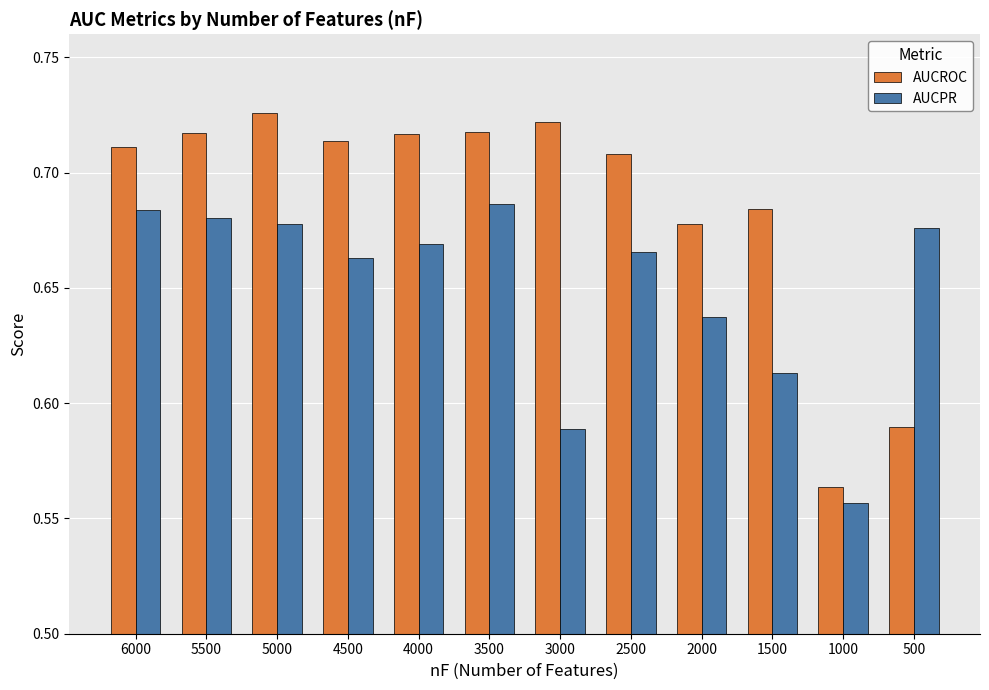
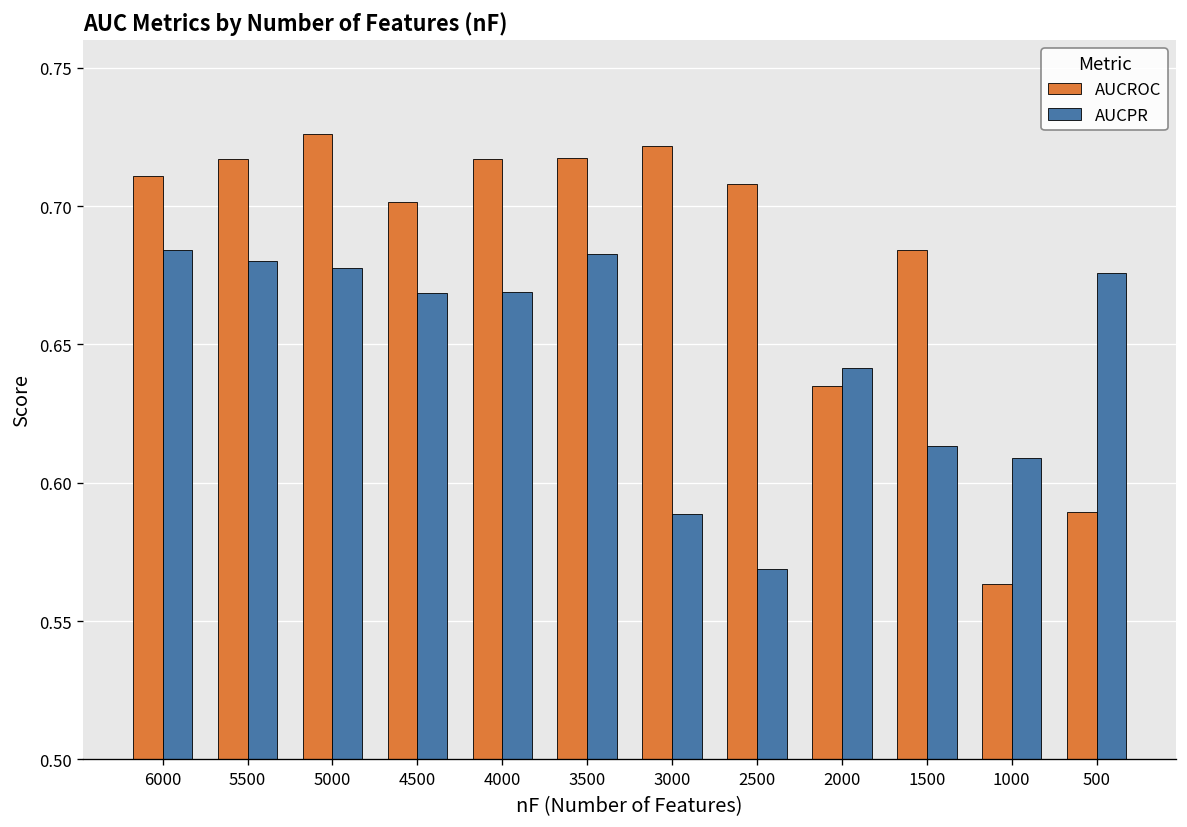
AUCROC, 4500: 0.714 -> 0.701
AUCPR, 4500: 0.663 -> 0.669
AUCPR, 3500: 0.686 -> 0.683
AUCPR, 2500: 0.666 -> 0.569
AUCROC, 2000: 0.678 -> 0.635
AUCPR, 2000: 0.637 -> 0.641
AUCPR, 1000: 0.557 -> 0.609
